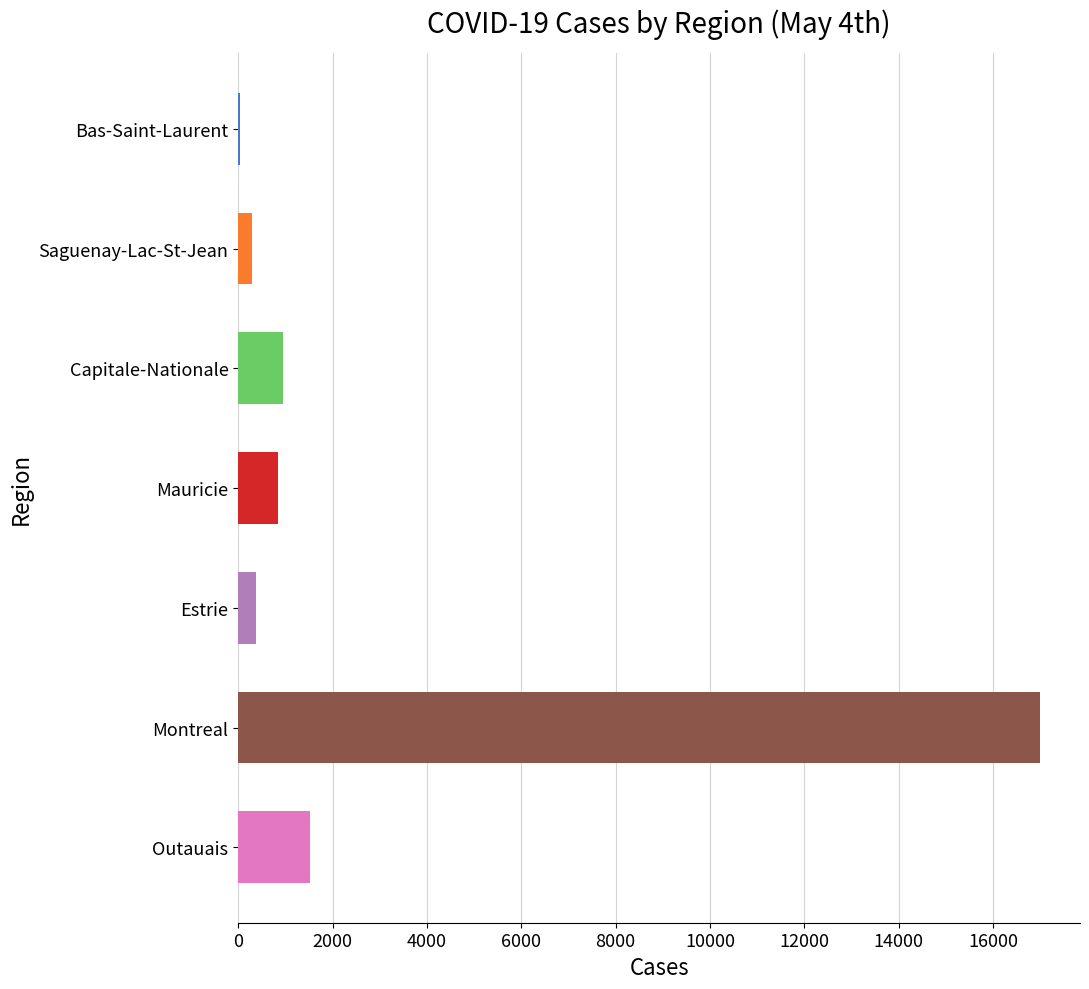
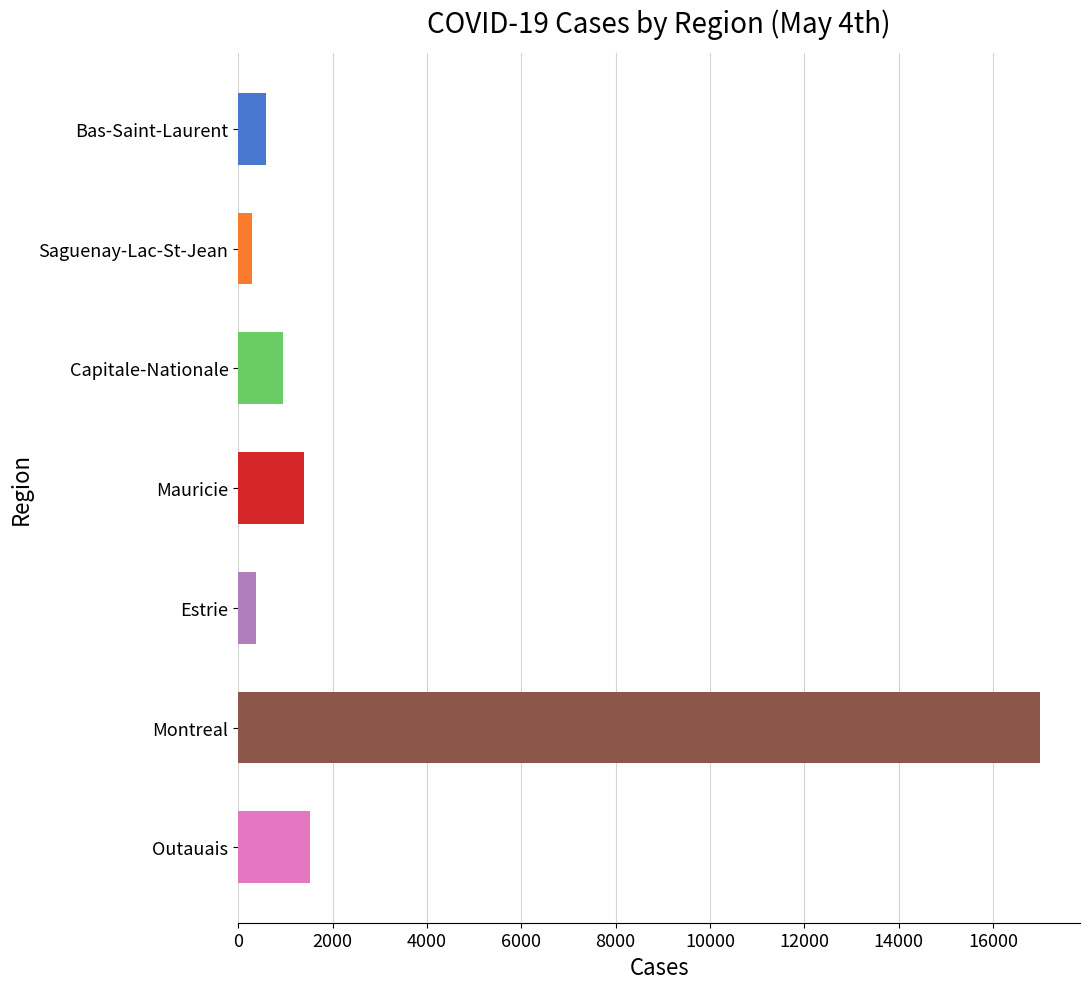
Bas-Saint-Laurent: 0 -> 600
Mauricie: 800 -> 1400
